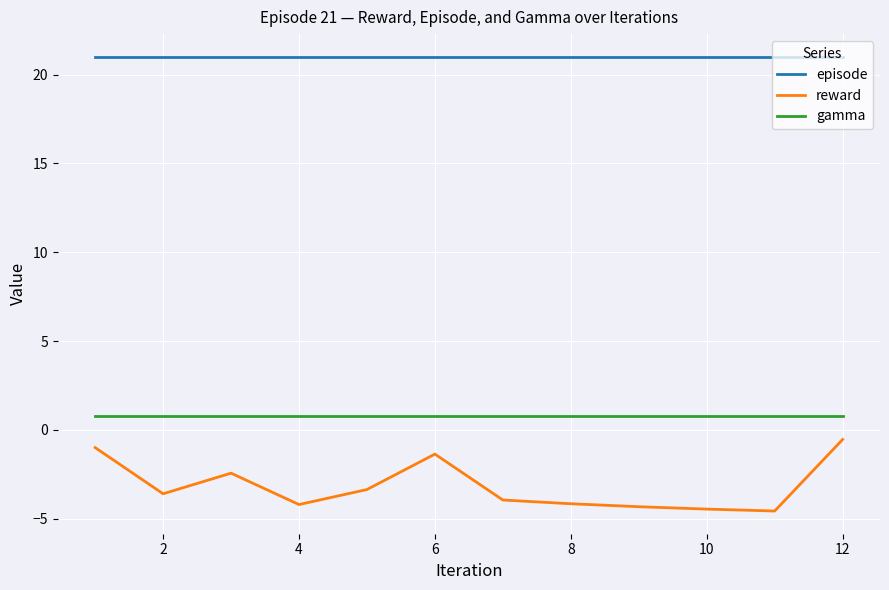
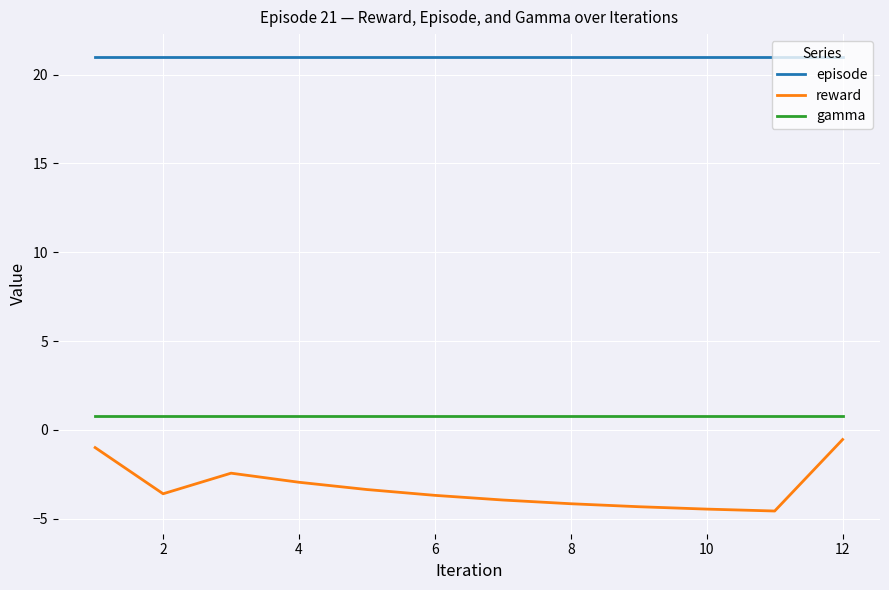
reward, 4: -4.2 -> -3.0
reward, 6: -1.4 -> -3.7
